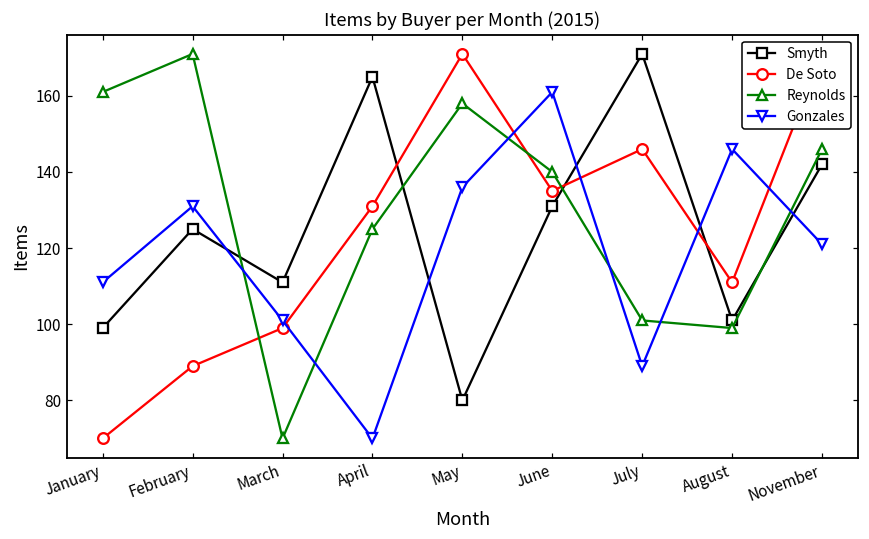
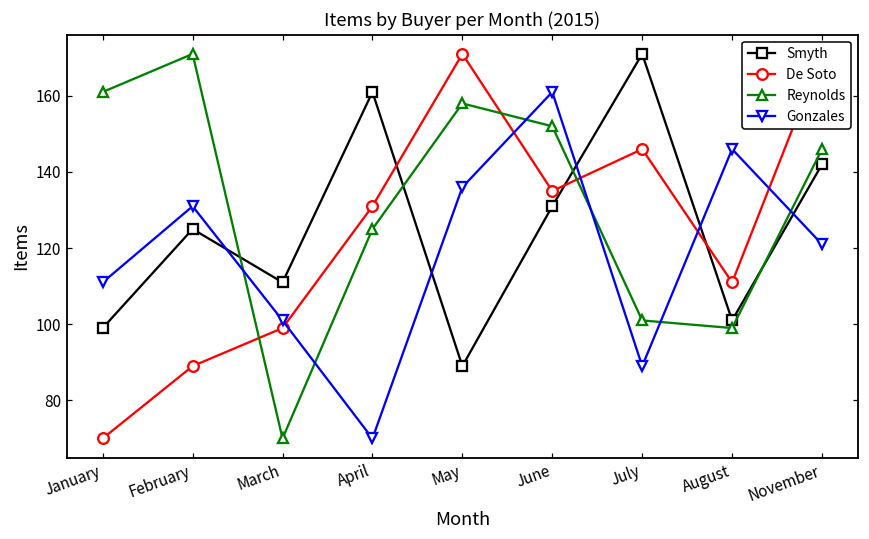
Smyth, April: 165 -> 161
Smyth, May: 80 -> 89
Reynolds, June: 140 -> 152
